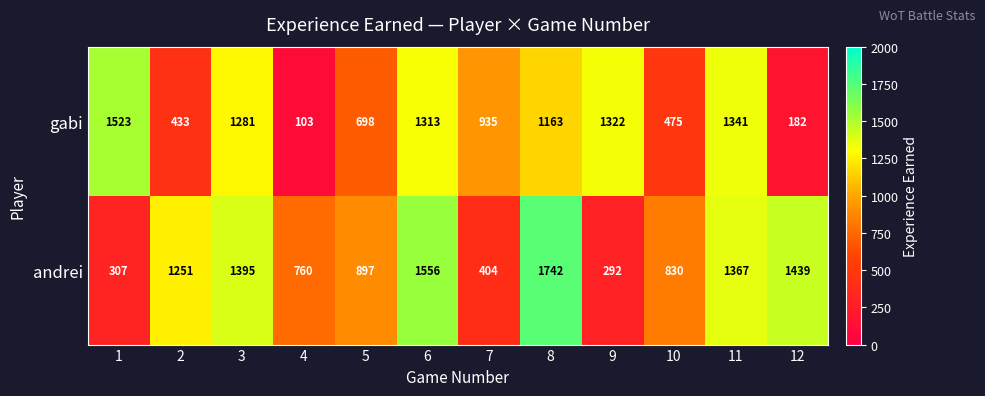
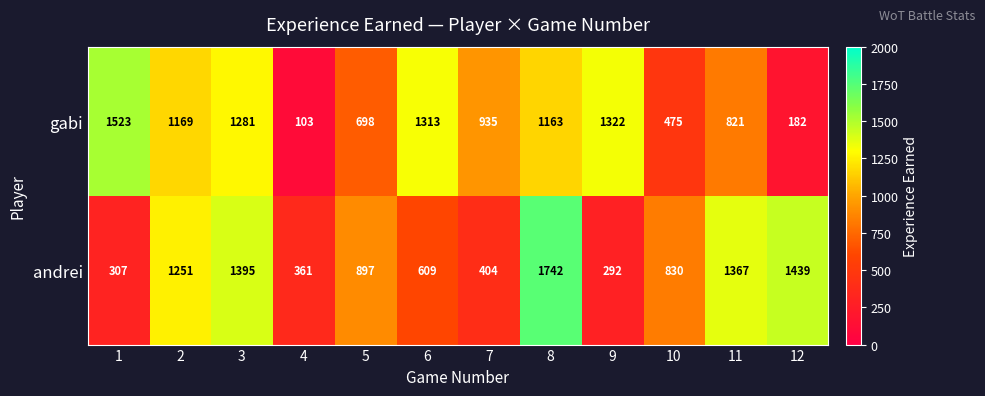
gabi, 2: 433 -> 1169
gabi, 11: 1341 -> 821
andrei, 4: 760 -> 361
andrei, 6: 1556 -> 609
